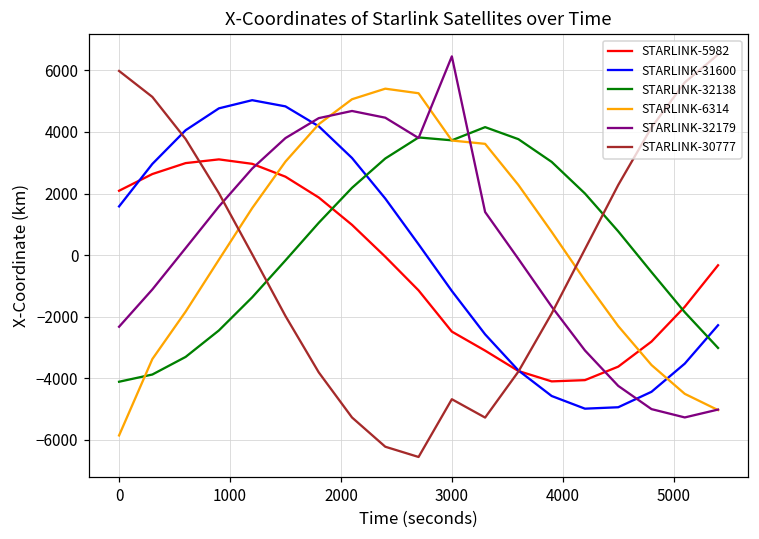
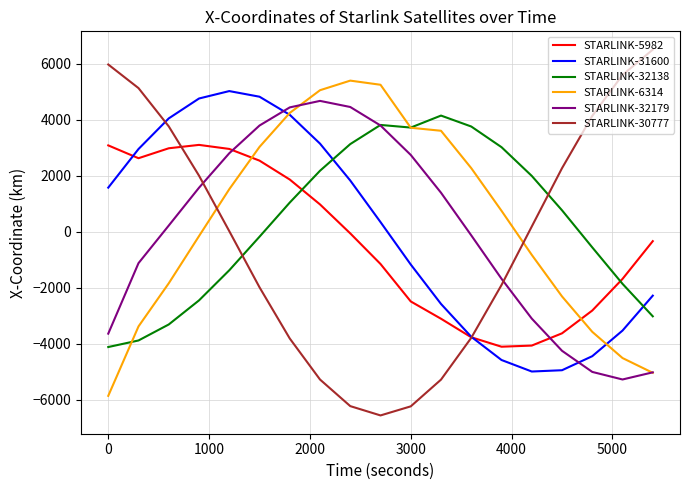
STARLINK-5982, 0: 2100 -> 3100
STARLINK-32179, 0: -2300 -> -3600
STARLINK-32179, 3000: 6500 -> 2800
STARLINK-30777, 3000: -4700 -> -6200
